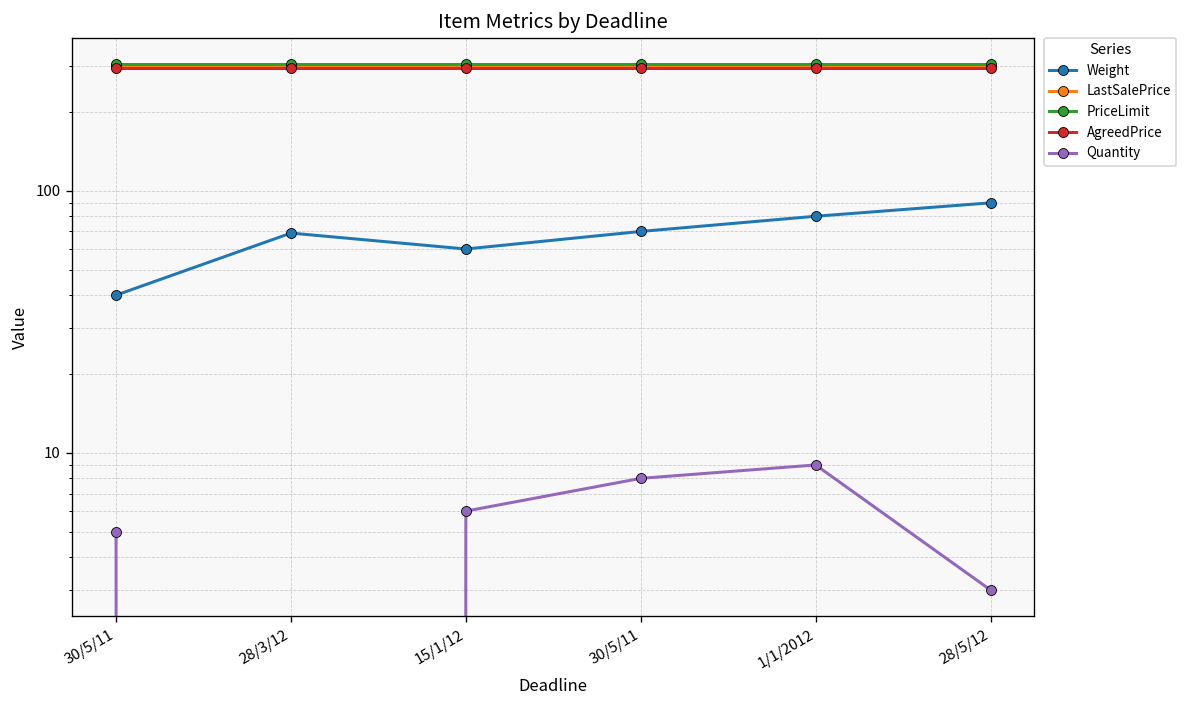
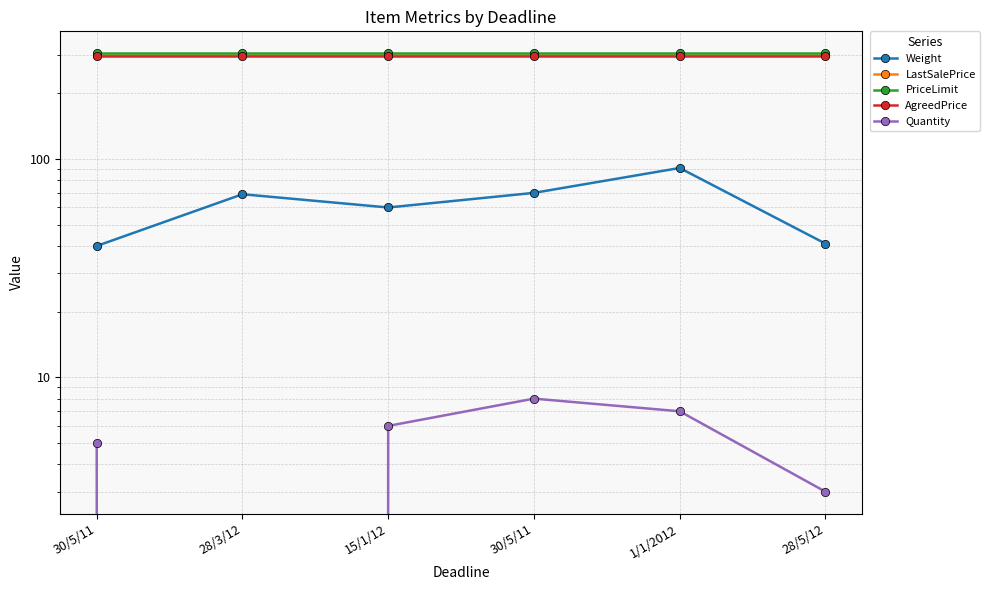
Weight, 1/1/2012: 80 -> 91
Quantity, 1/1/2012: 9 -> 7
Weight, 28/5/12: 90 -> 41
